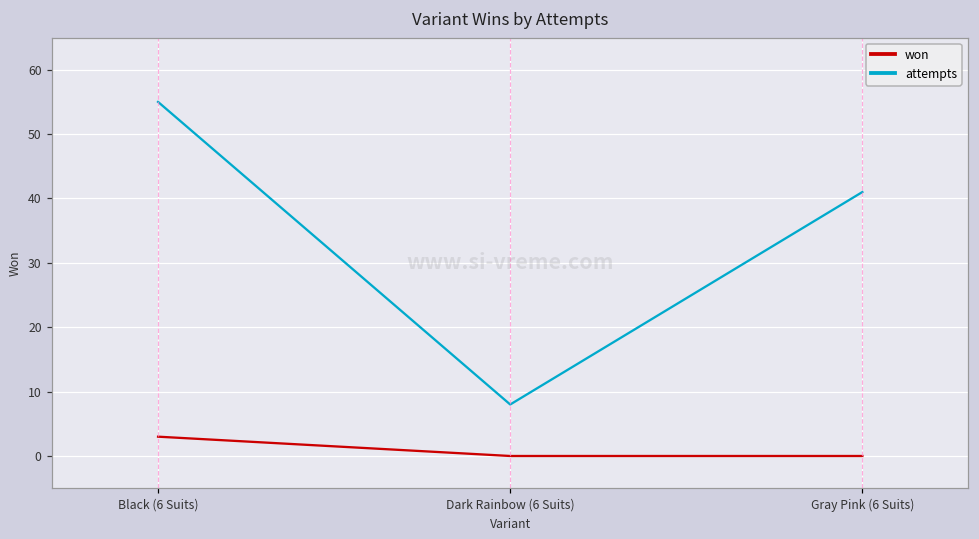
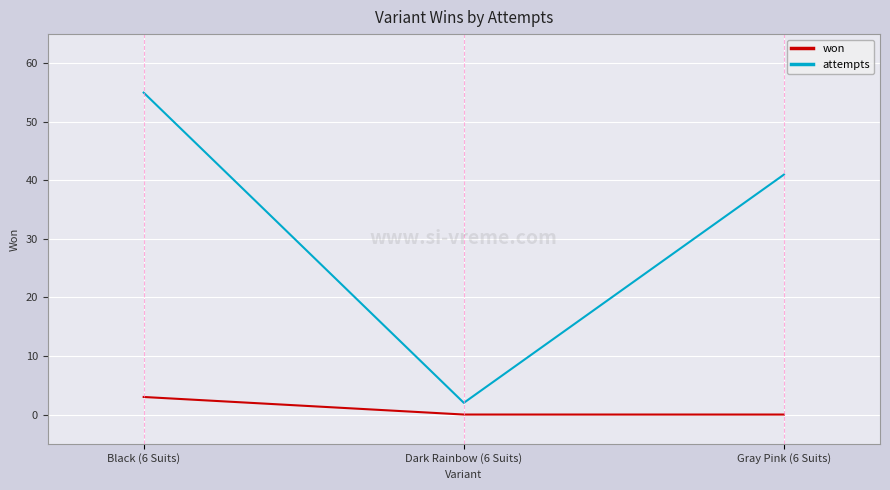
attempts, Dark Rainbow (6 Suits): 8 -> 2
